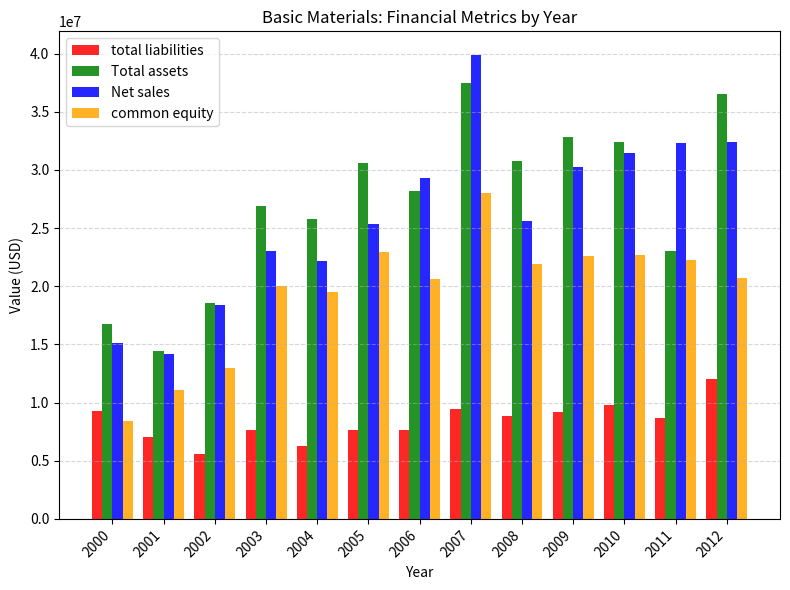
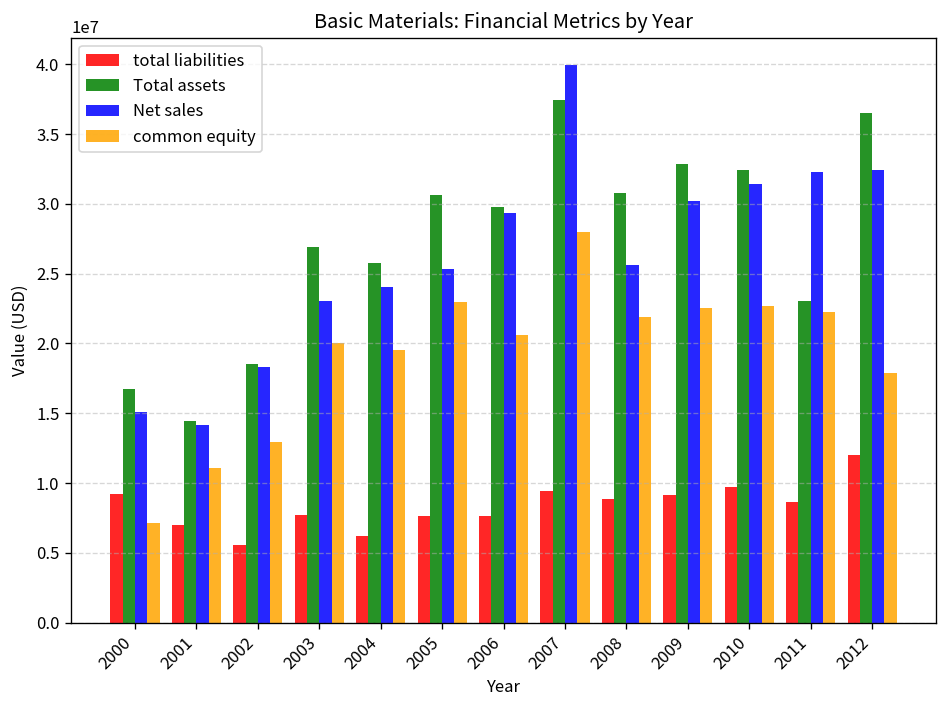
common equity, 2000: 8400000 -> 7100000
Net sales, 2004: 22200000 -> 24000000
Total assets, 2006: 28200000 -> 29800000
common equity, 2012: 20700000 -> 17900000
